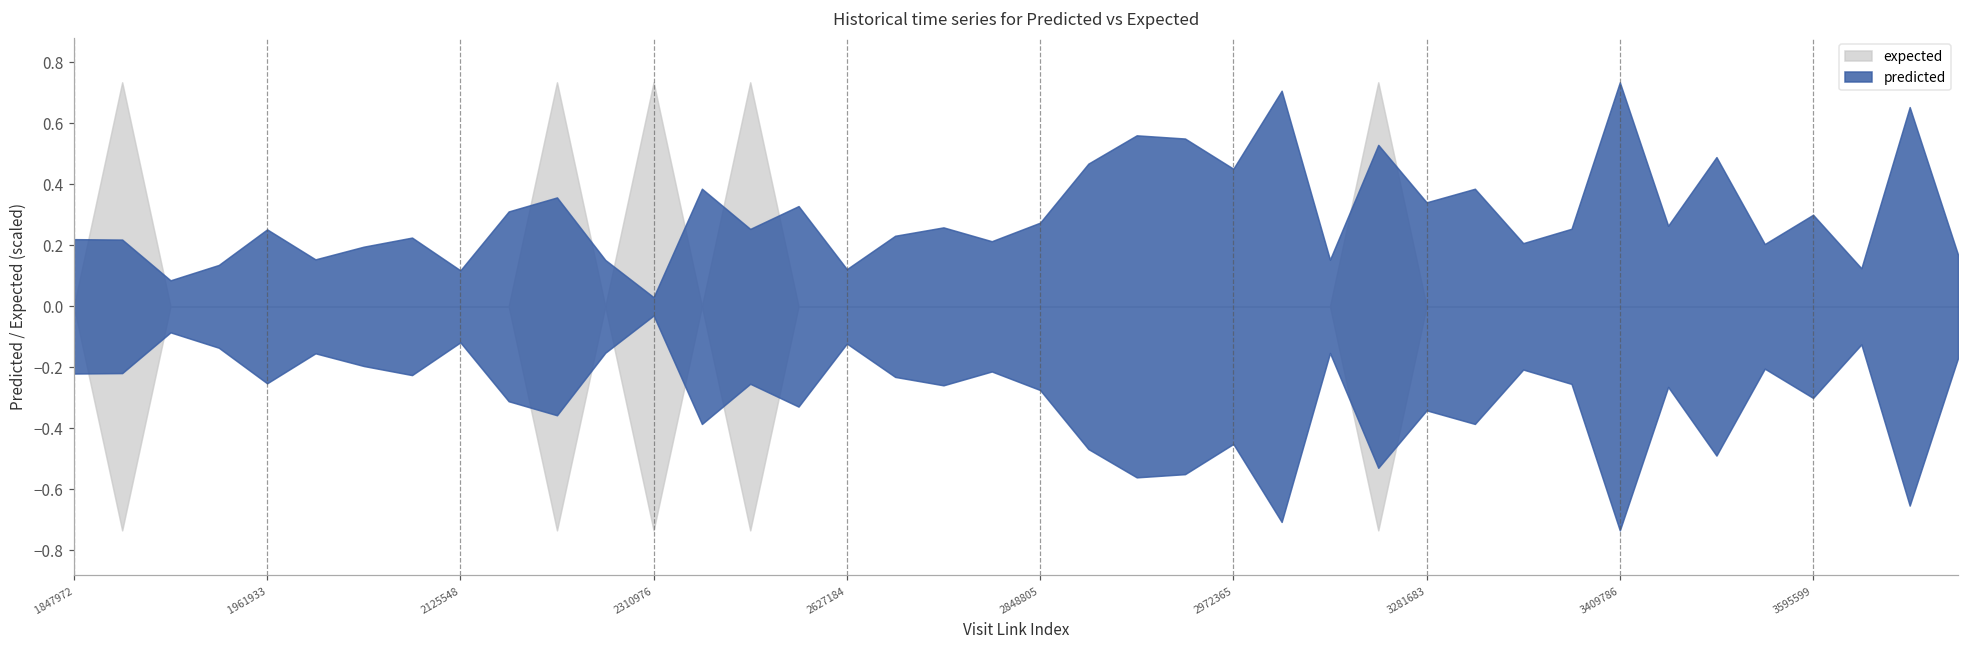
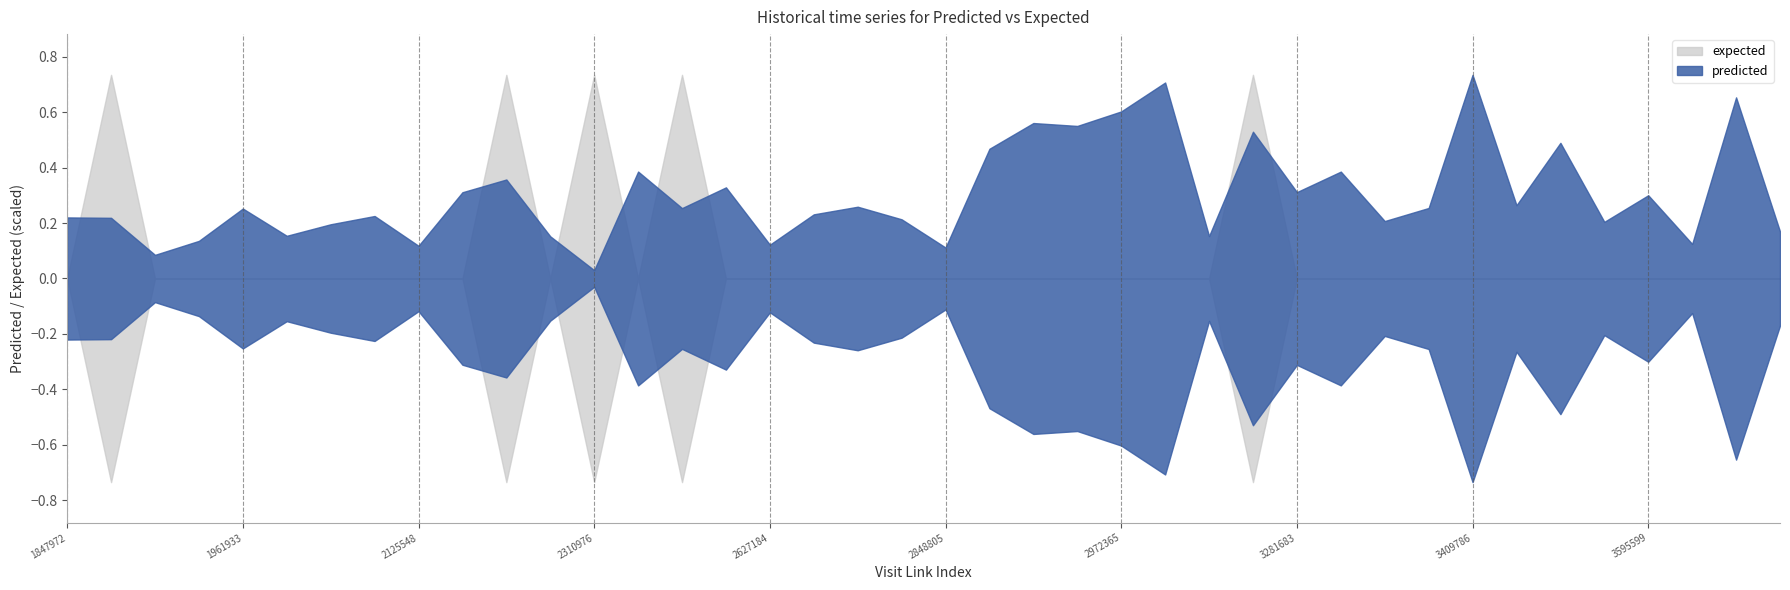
predicted, 2848805: 0.27 -> 0.11
predicted, 2972365: 0.45 -> 0.60
predicted, 3281683: 0.34 -> 0.31
